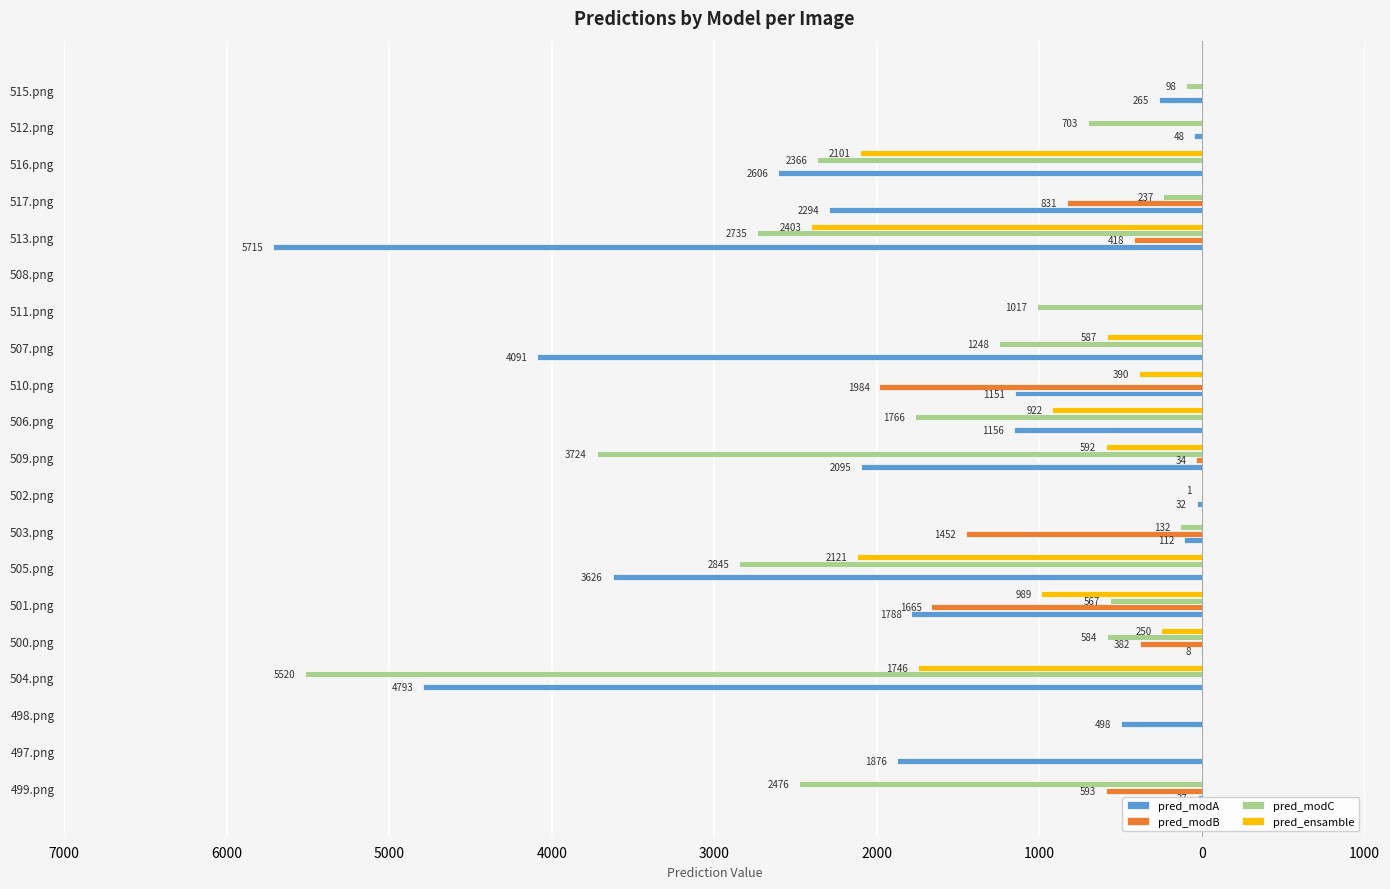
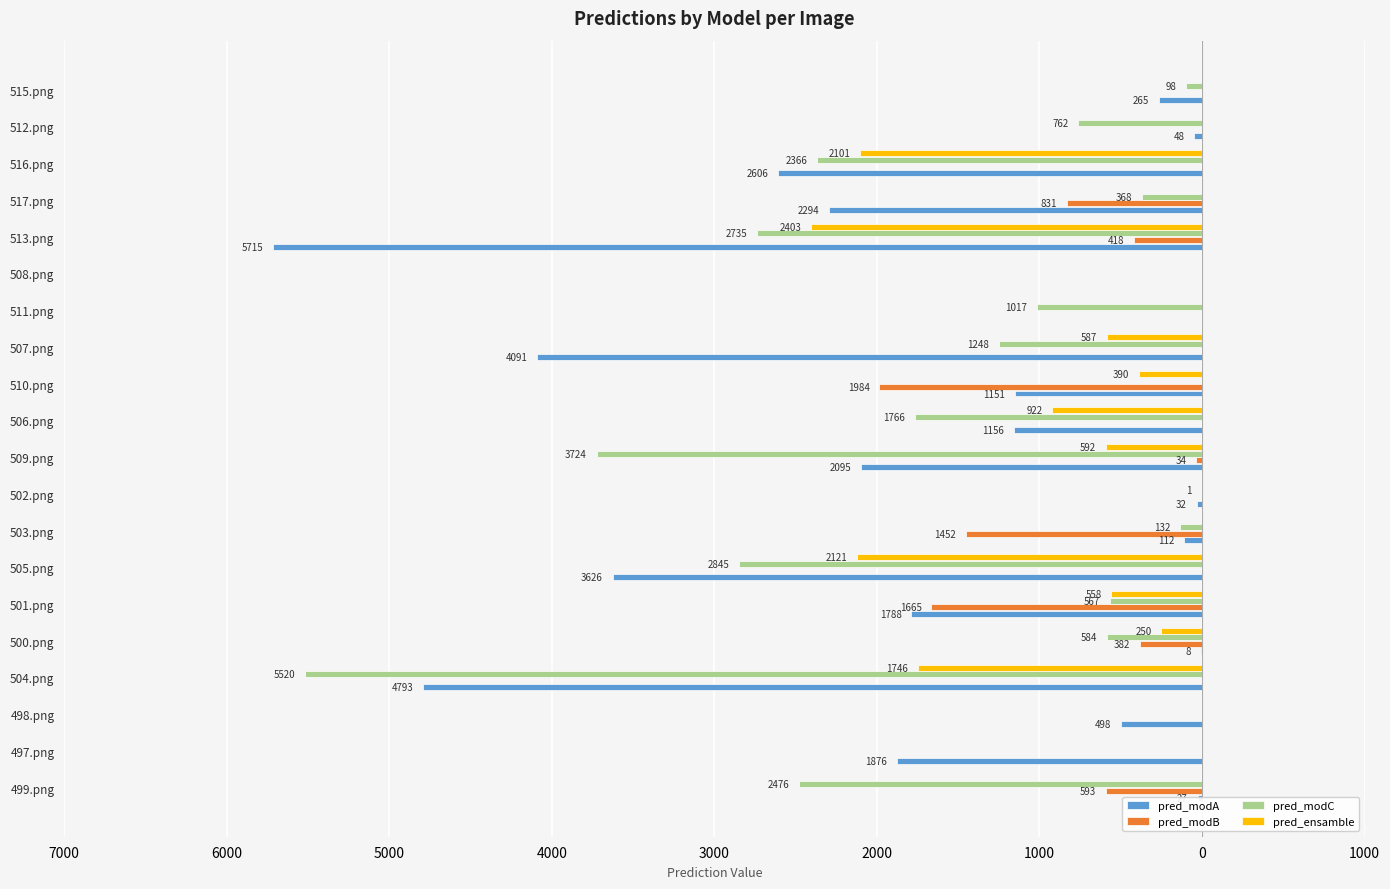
pred_modC, 512.png: 703 -> 762
pred_modC, 517.png: 237 -> 368
pred_ensamble, 501.png: 989 -> 558
